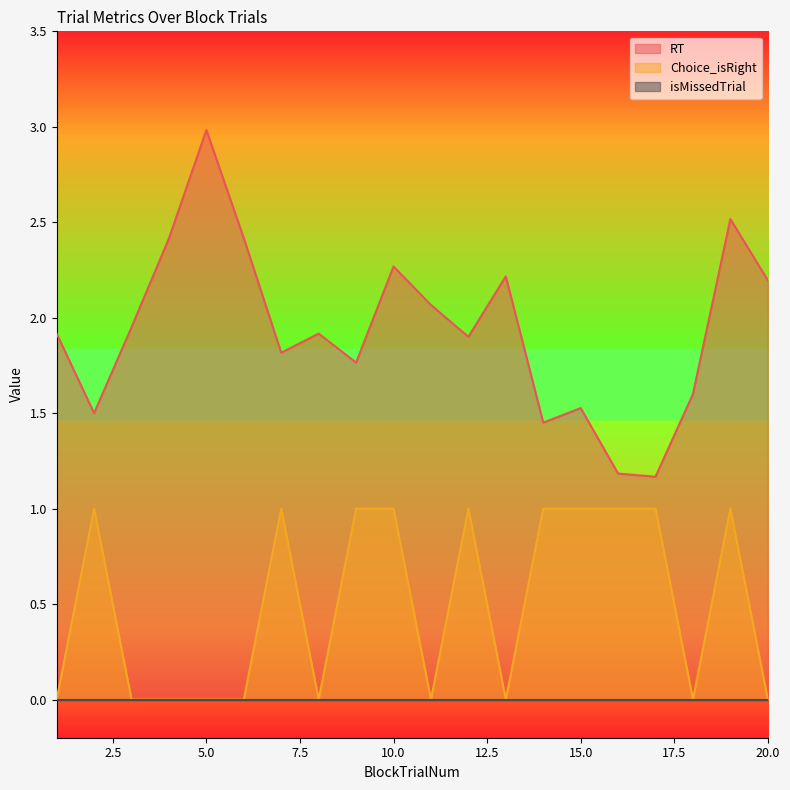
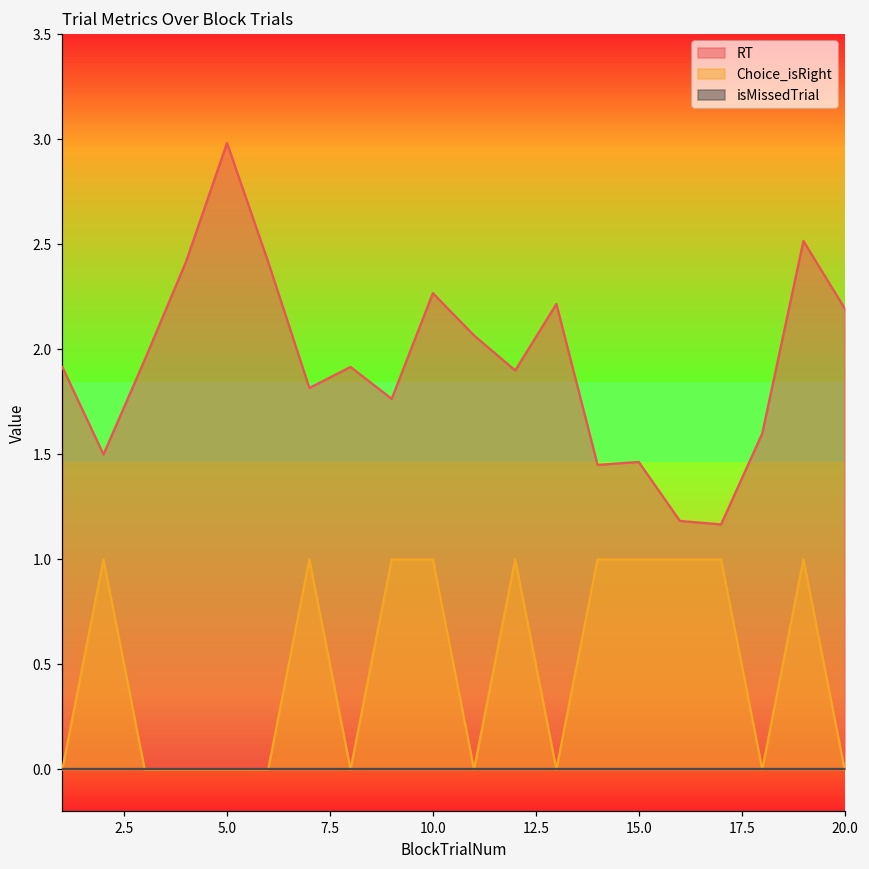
RT, 15.0: 1.53 -> 1.46
